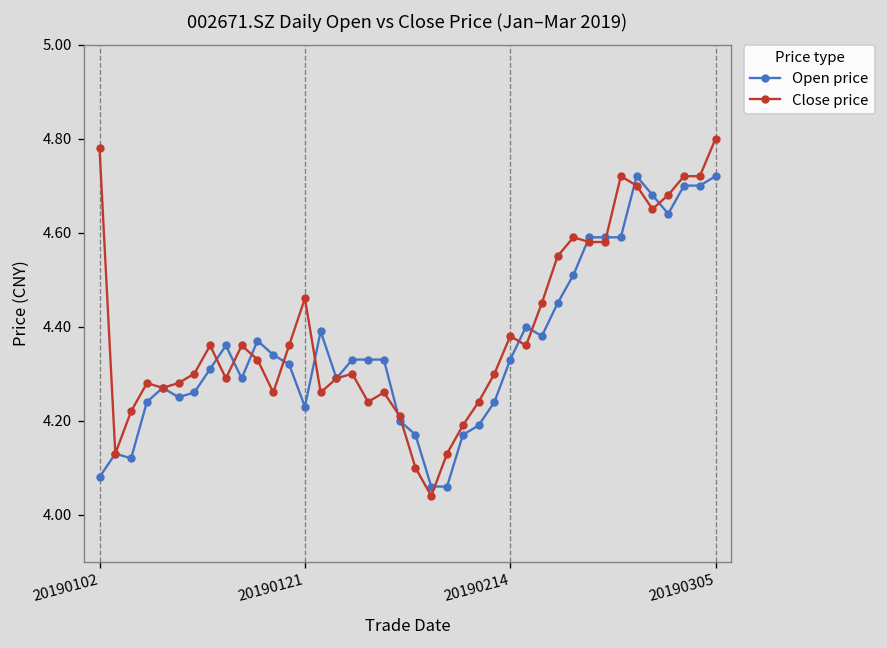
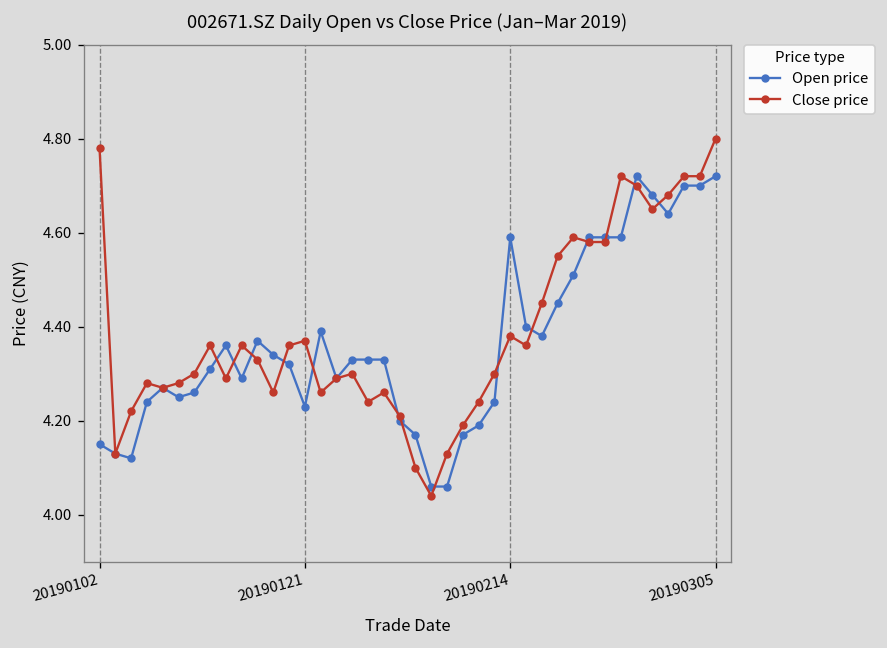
Open price, 20190102: 4.08 -> 4.15
Close price, 20190121: 4.46 -> 4.37
Open price, 20190214: 4.33 -> 4.59
